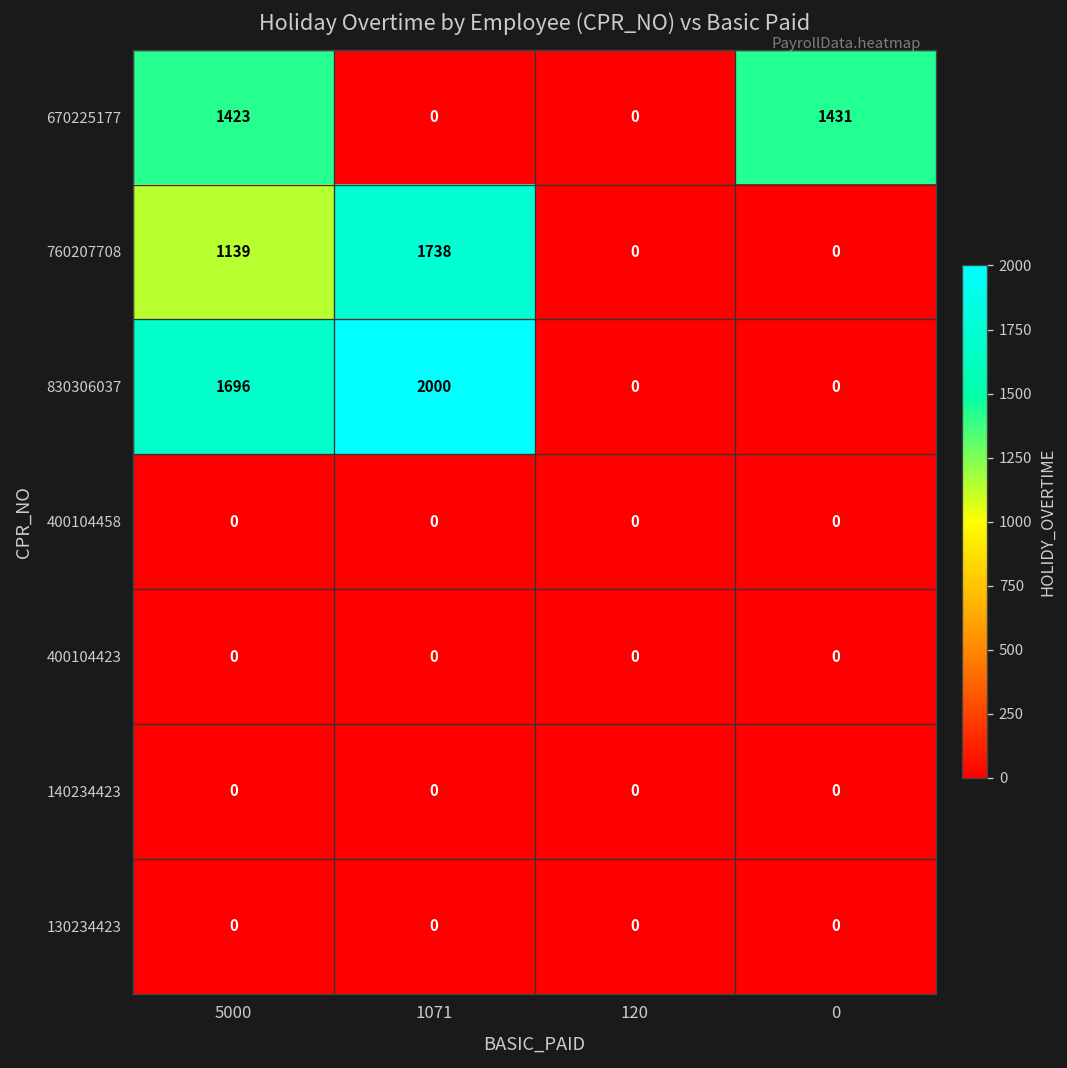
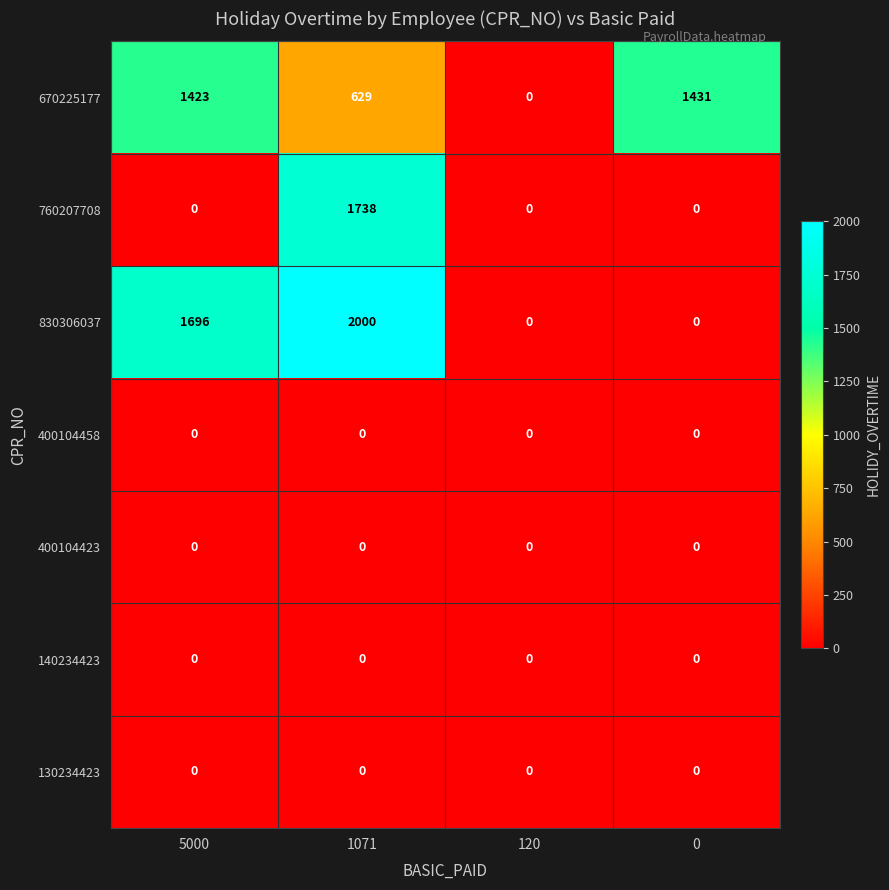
670225177, 1071: 0 -> 629
760207708, 5000: 1139 -> 0
